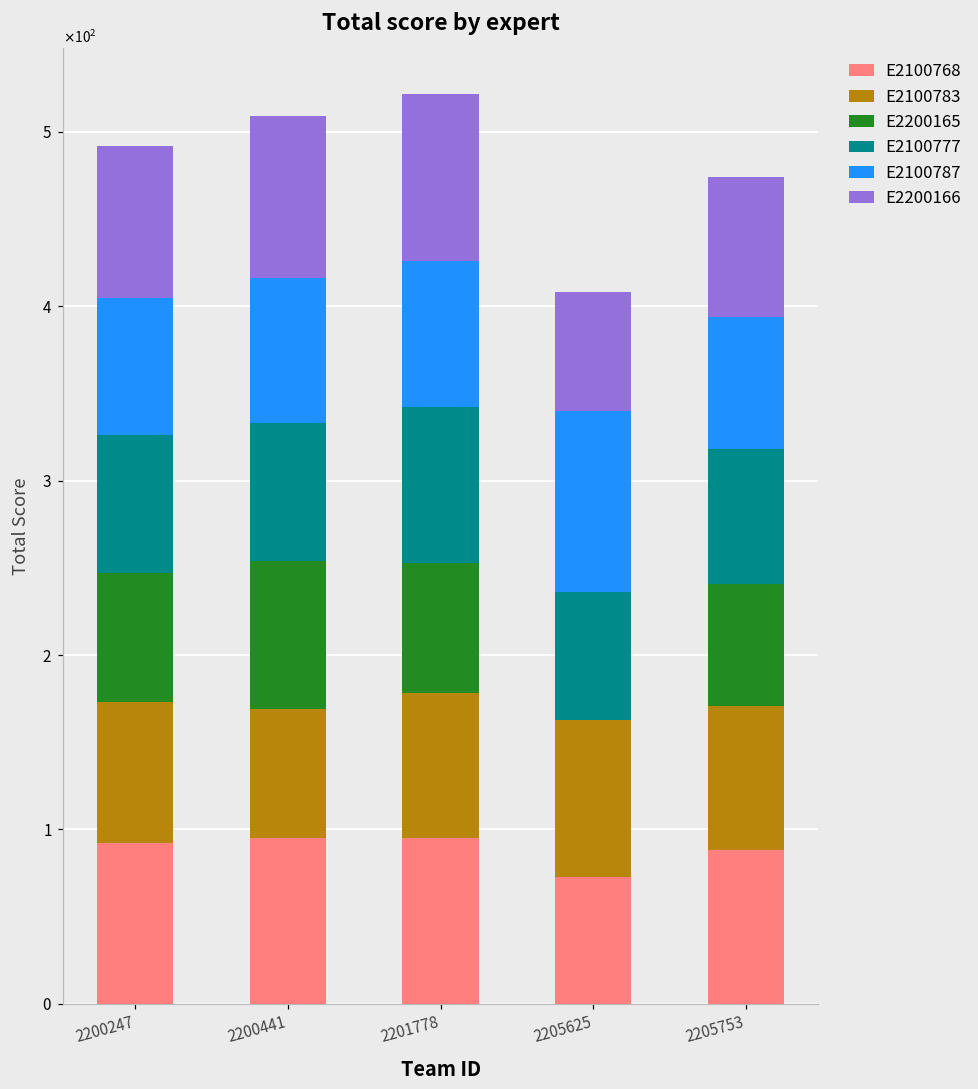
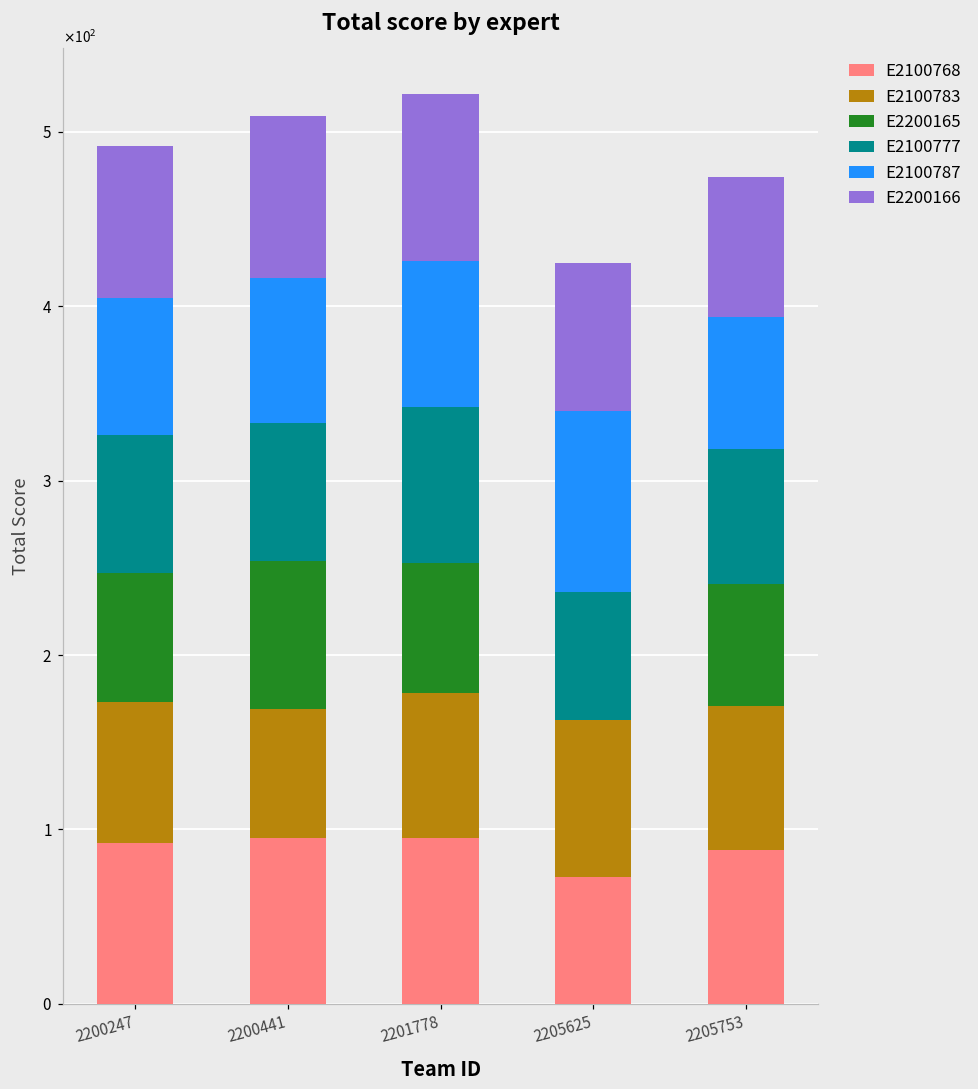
E2200166, 2205625: 68 -> 85
